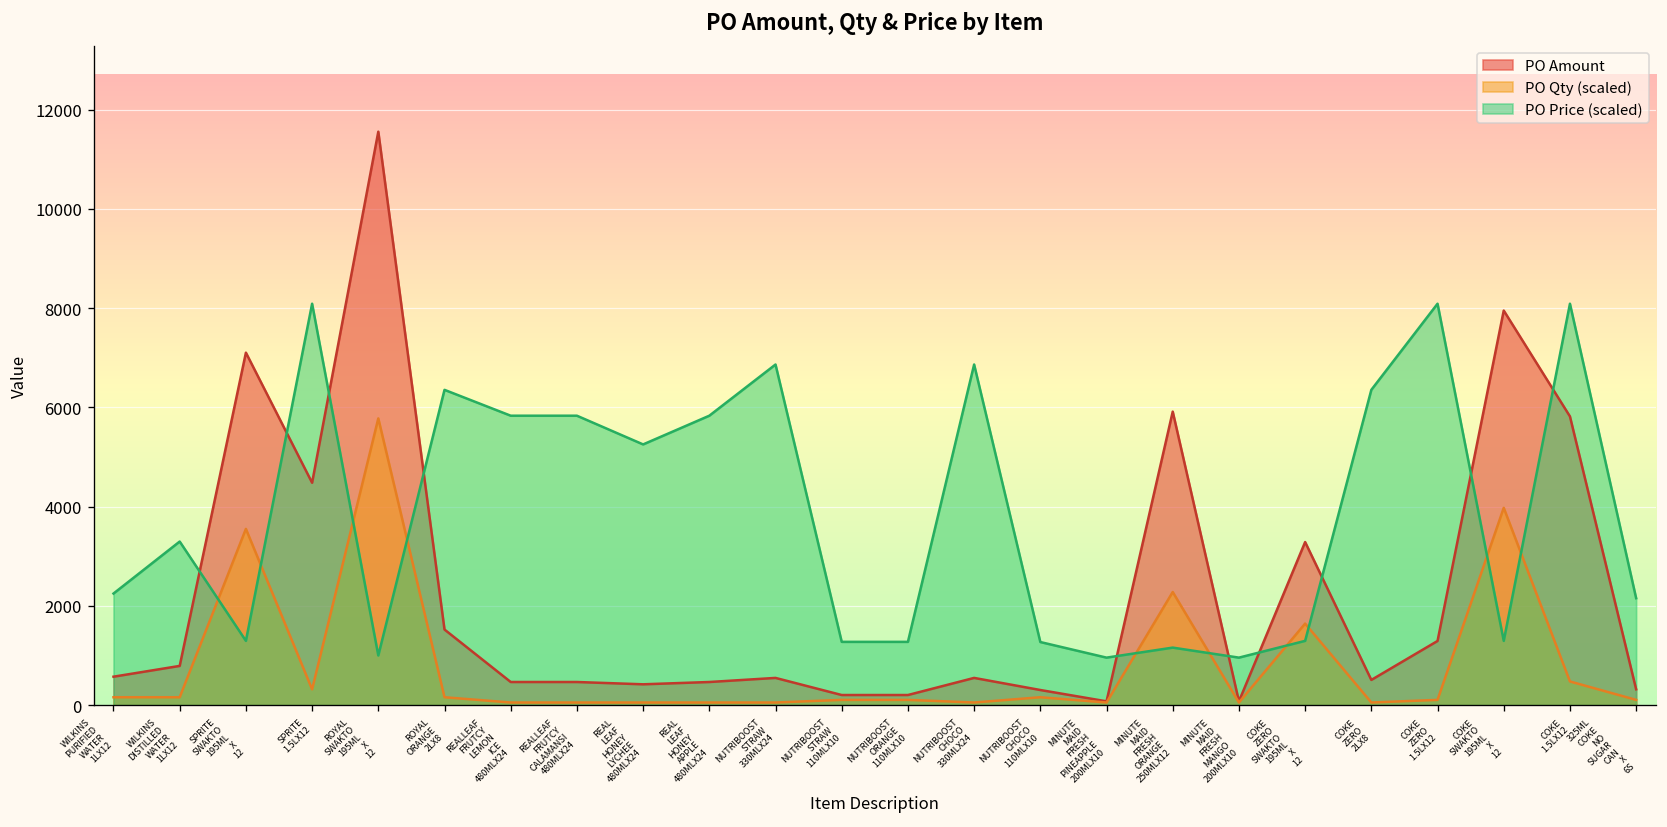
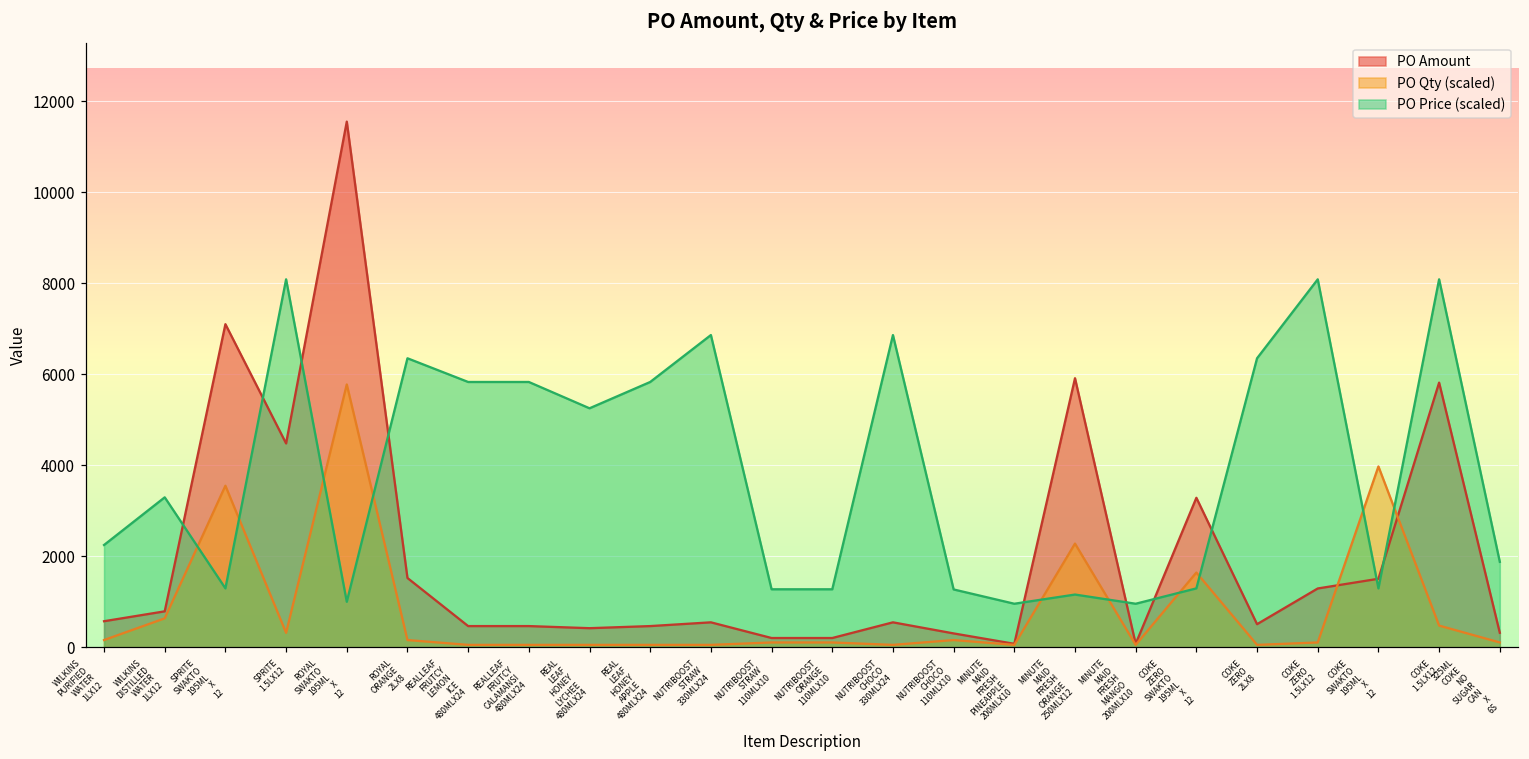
PO Qty (scaled), WILKINS DISTILLED WATER 1LX12: 200 -> 600
PO Amount, COKE SWAKTO 195ML X 12: 8000 -> 1500
PO Price (scaled), 325ML COKE NO SUGAR CAN X 6S: 2200 -> 1900
